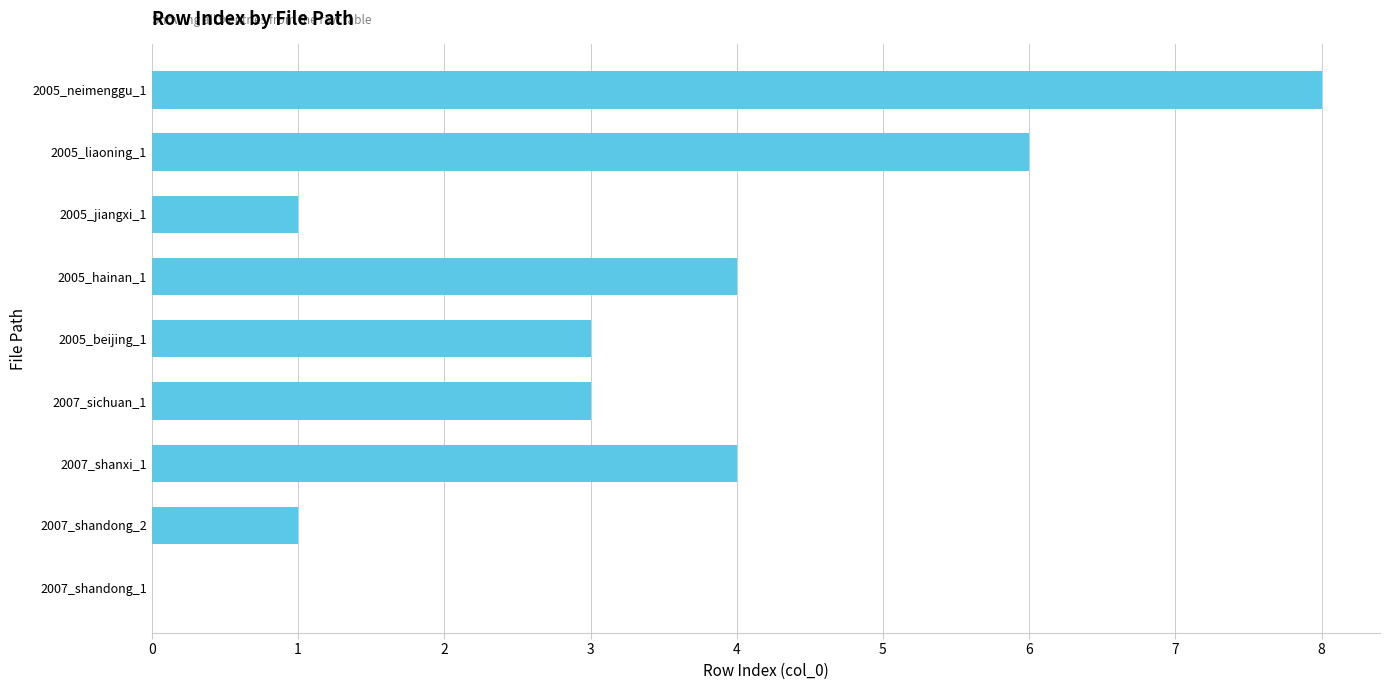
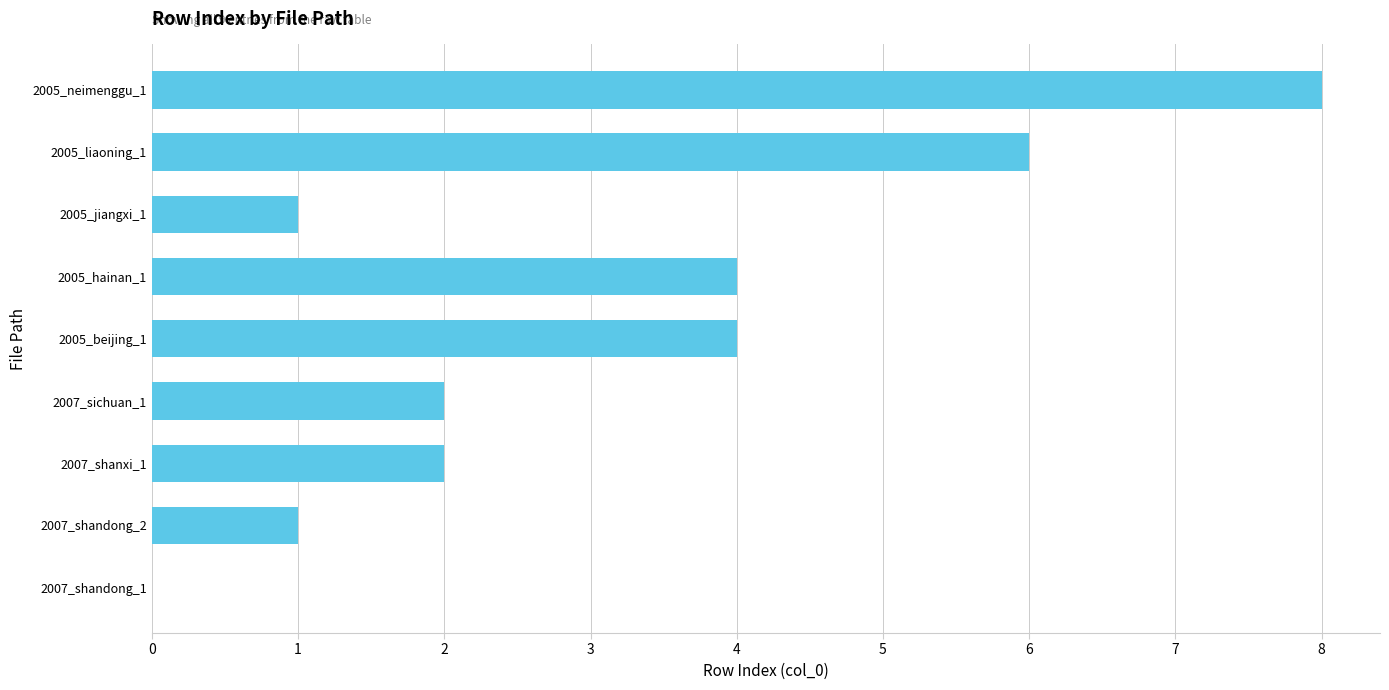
2005_beijing_1: 3 -> 4
2007_sichuan_1: 3 -> 2
2007_shanxi_1: 4 -> 2
